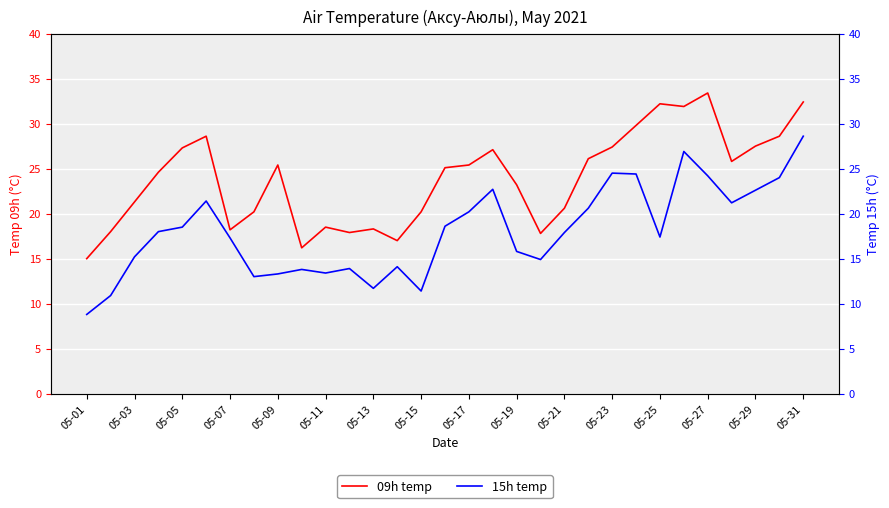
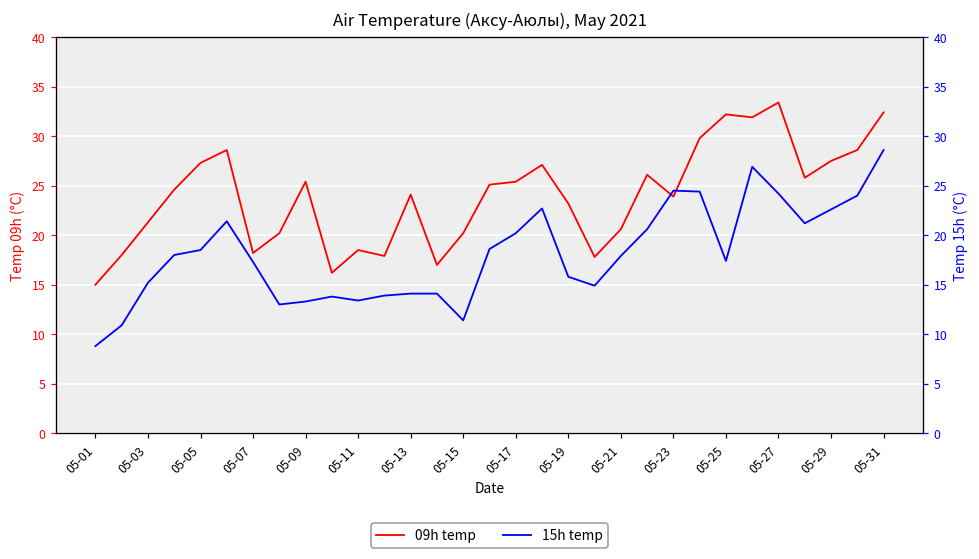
09h temp, 05-13: 18 -> 24
09h temp, 05-23: 27 -> 24
15h temp, 05-13: 12 -> 14
